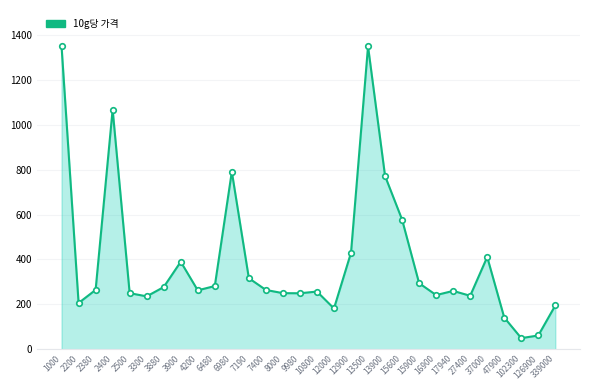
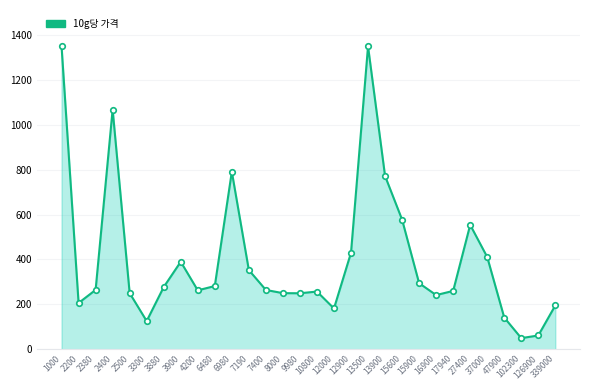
3300: 240 -> 130
7190: 320 -> 350
27400: 240 -> 550
